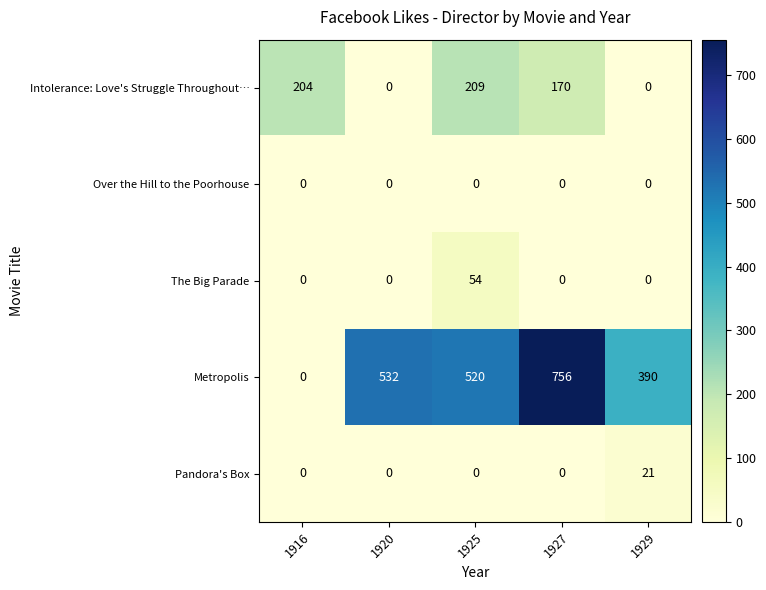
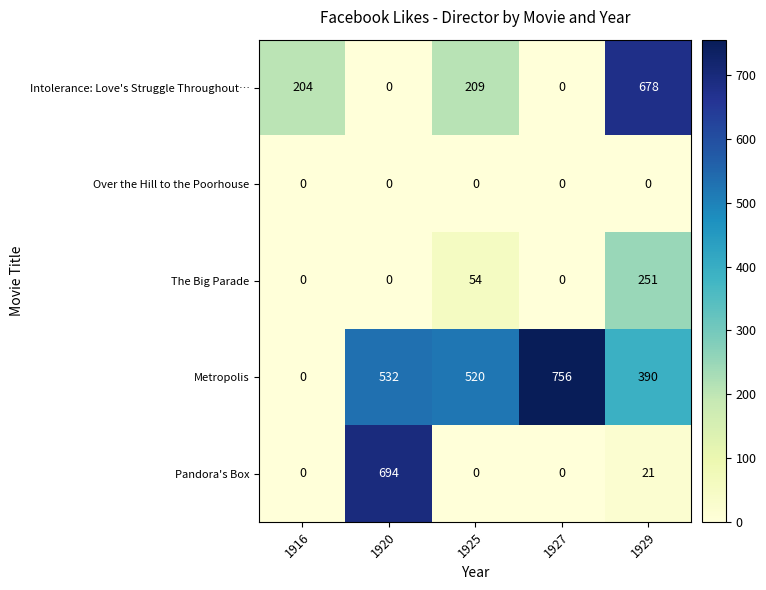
Intolerance: Love's Struggle Throughout…, 1927: 170 -> 0
Intolerance: Love's Struggle Throughout…, 1929: 0 -> 678
The Big Parade, 1929: 0 -> 251
Pandora's Box, 1920: 0 -> 694
